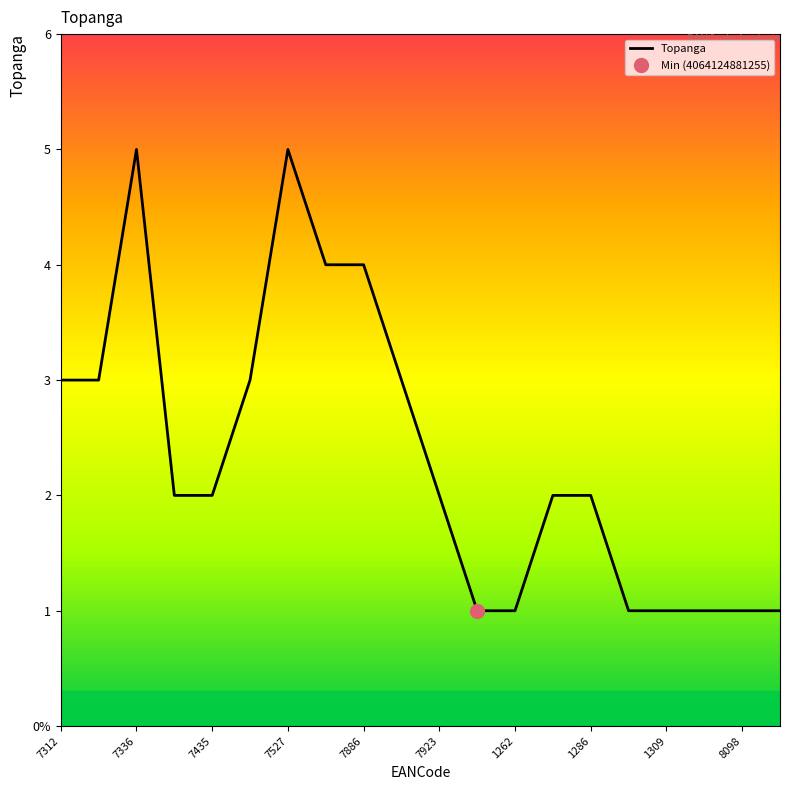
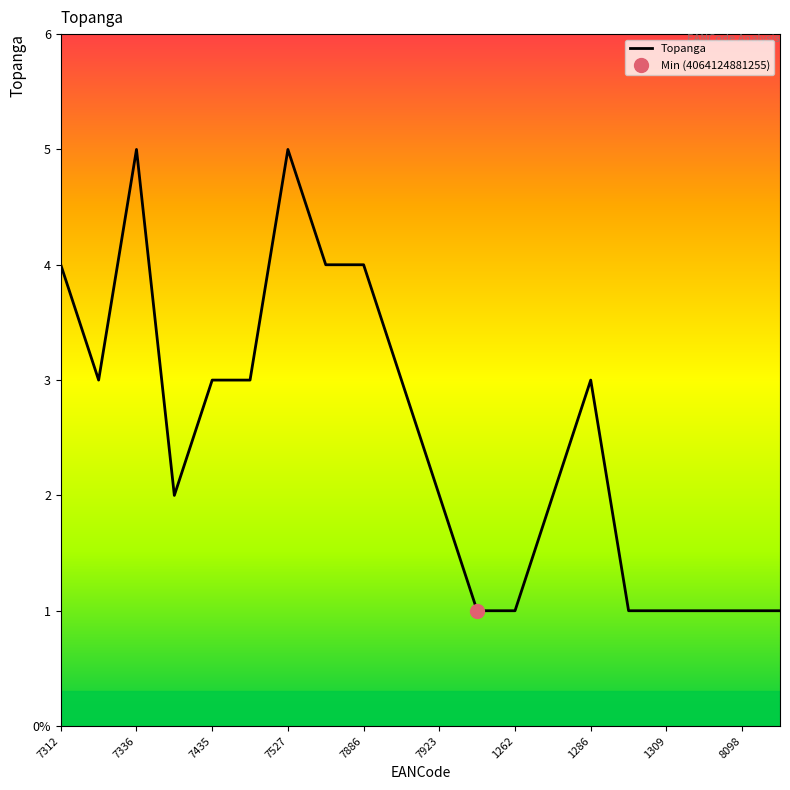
Topanga, 7312: 3 -> 4
Topanga, 7435: 2 -> 3
Topanga, 1286: 2 -> 3
